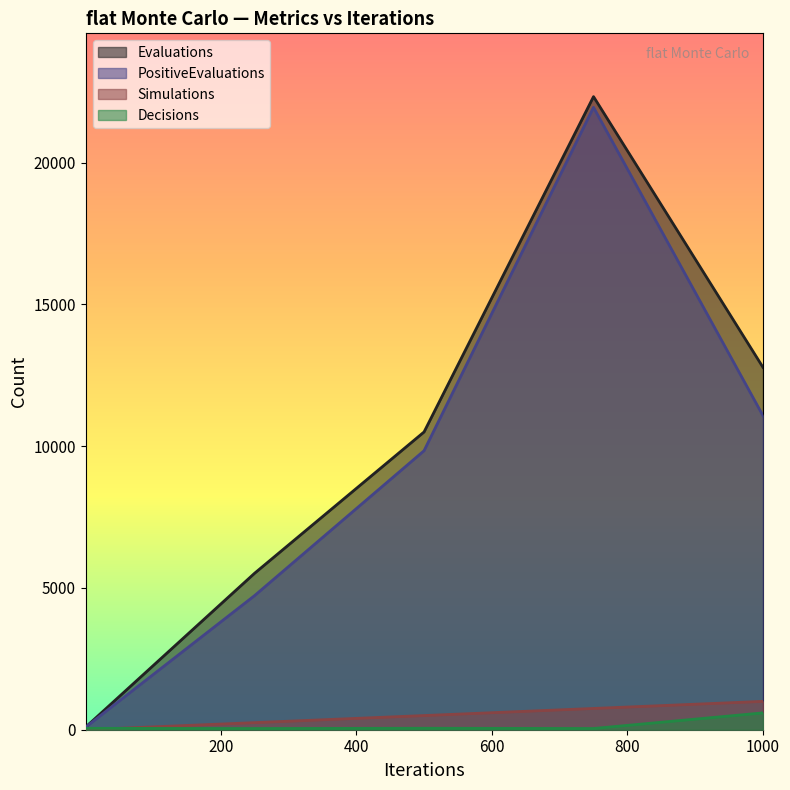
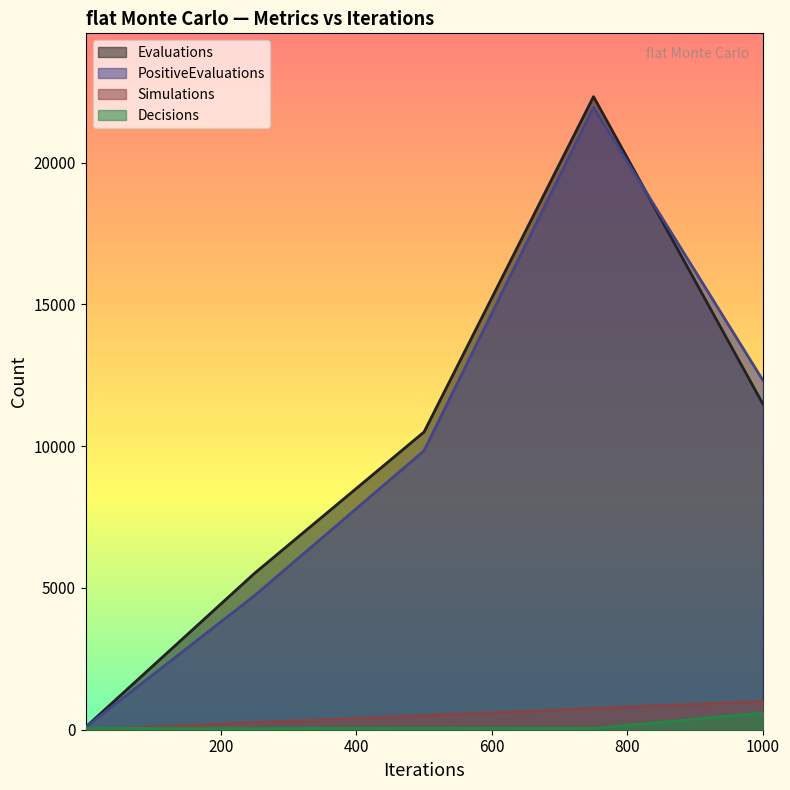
Evaluations, 1000: 12800 -> 11500
PositiveEvaluations, 1000: 11100 -> 12300
